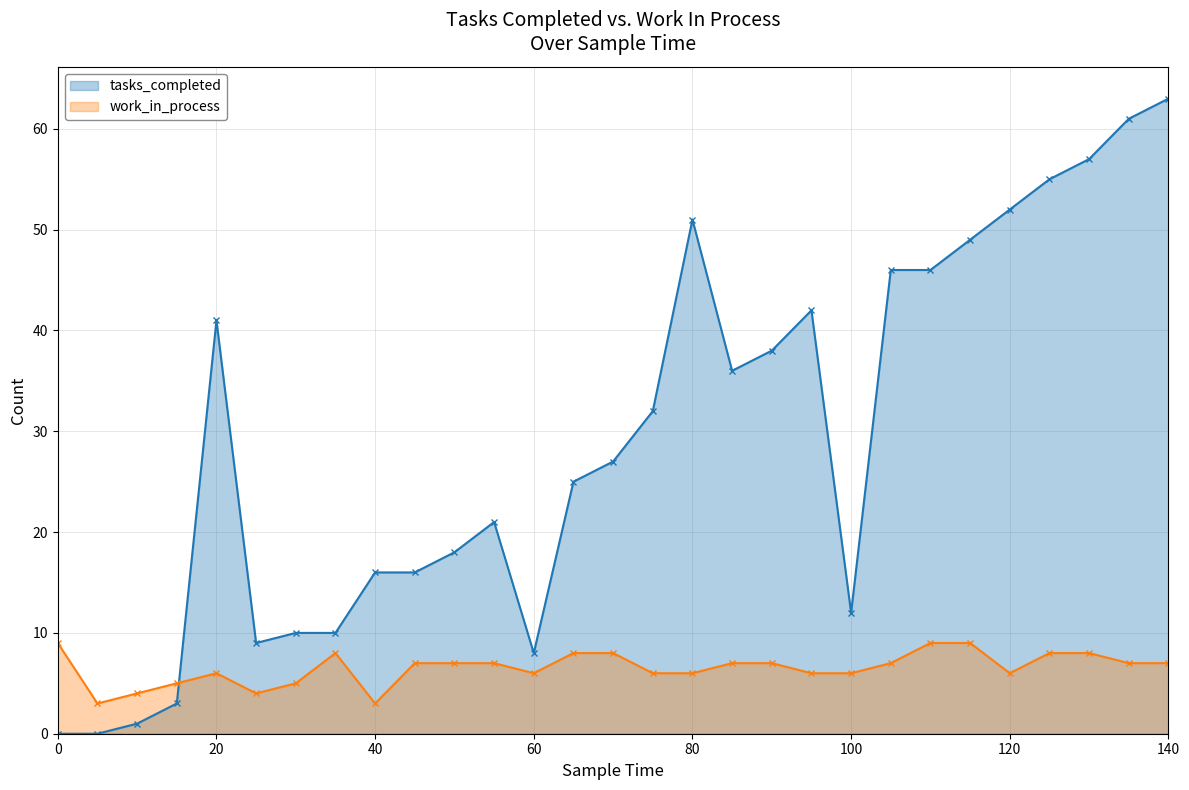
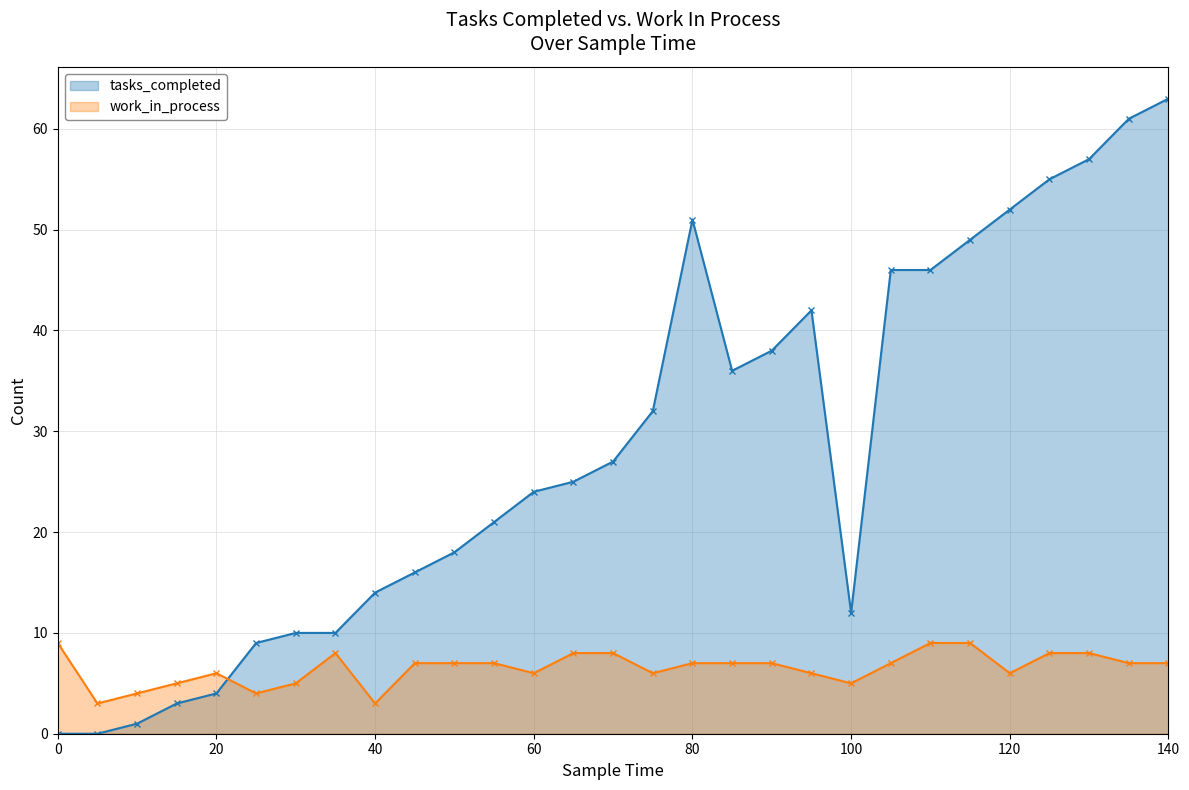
tasks_completed, 20: 41 -> 4
tasks_completed, 40: 16 -> 14
tasks_completed, 60: 8 -> 24
work_in_process, 80: 6 -> 7
work_in_process, 100: 6 -> 5
